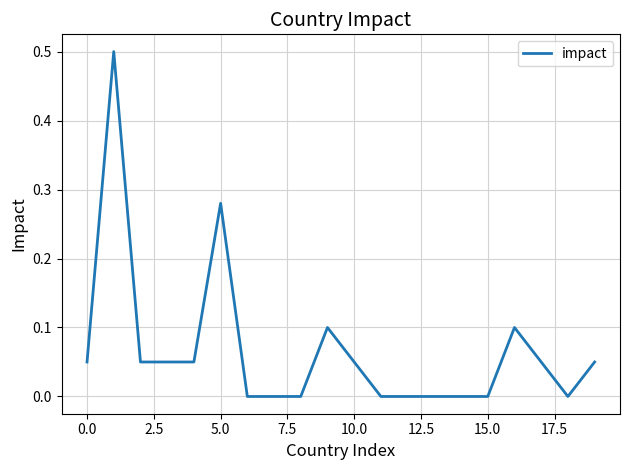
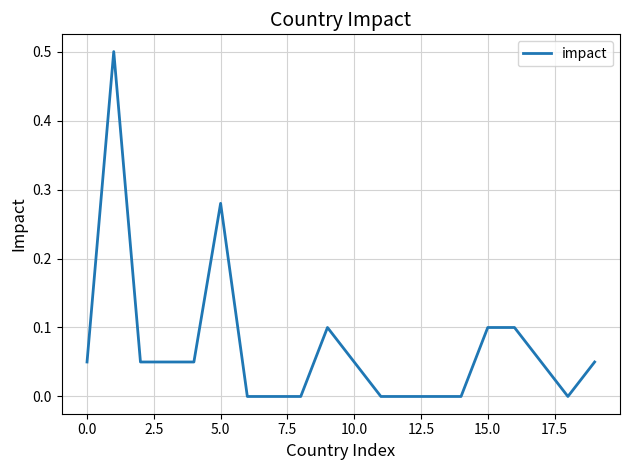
15.0: 0.0 -> 0.1
